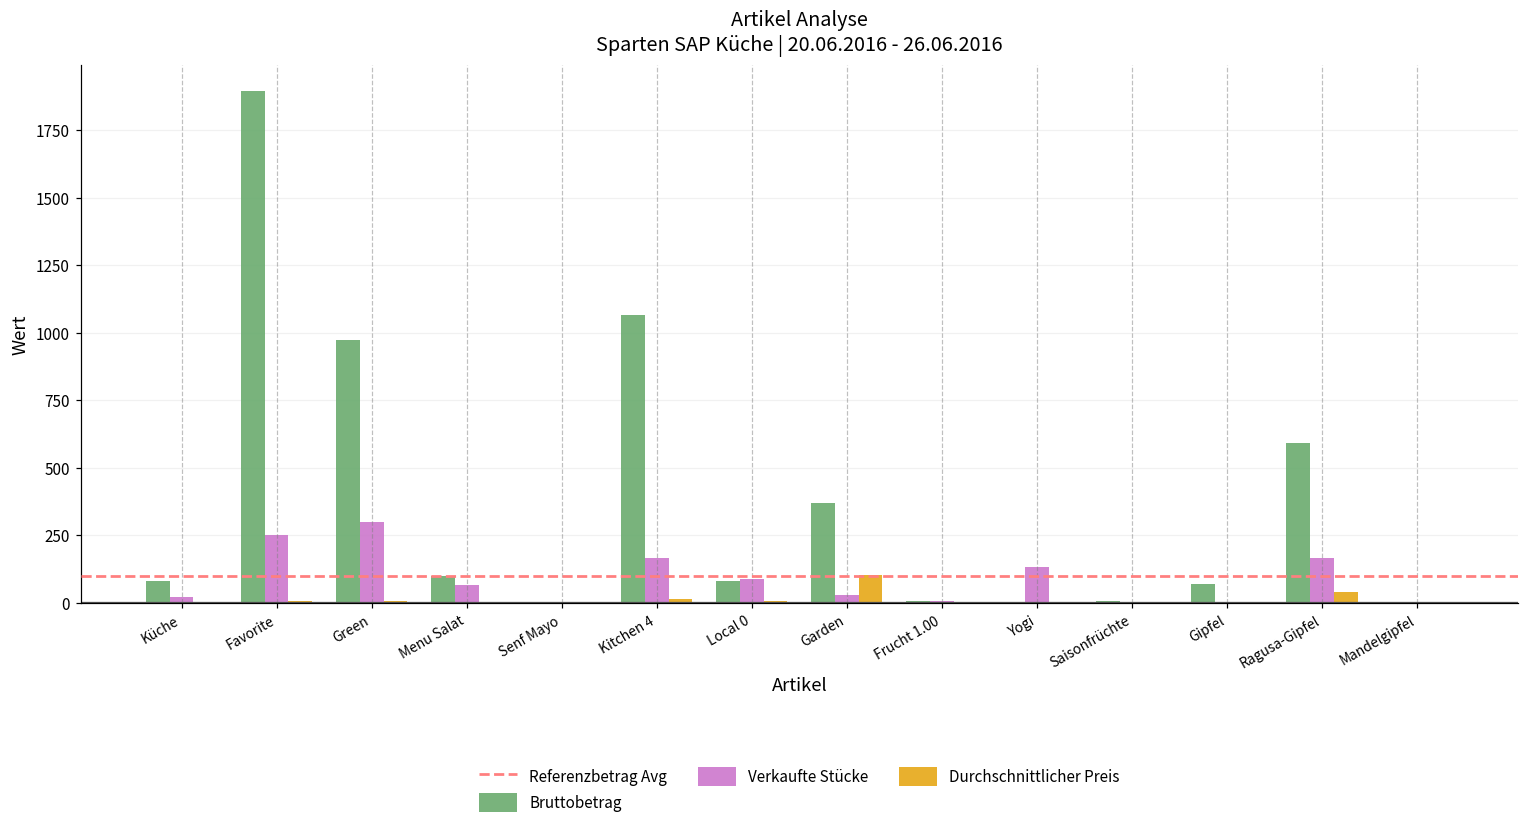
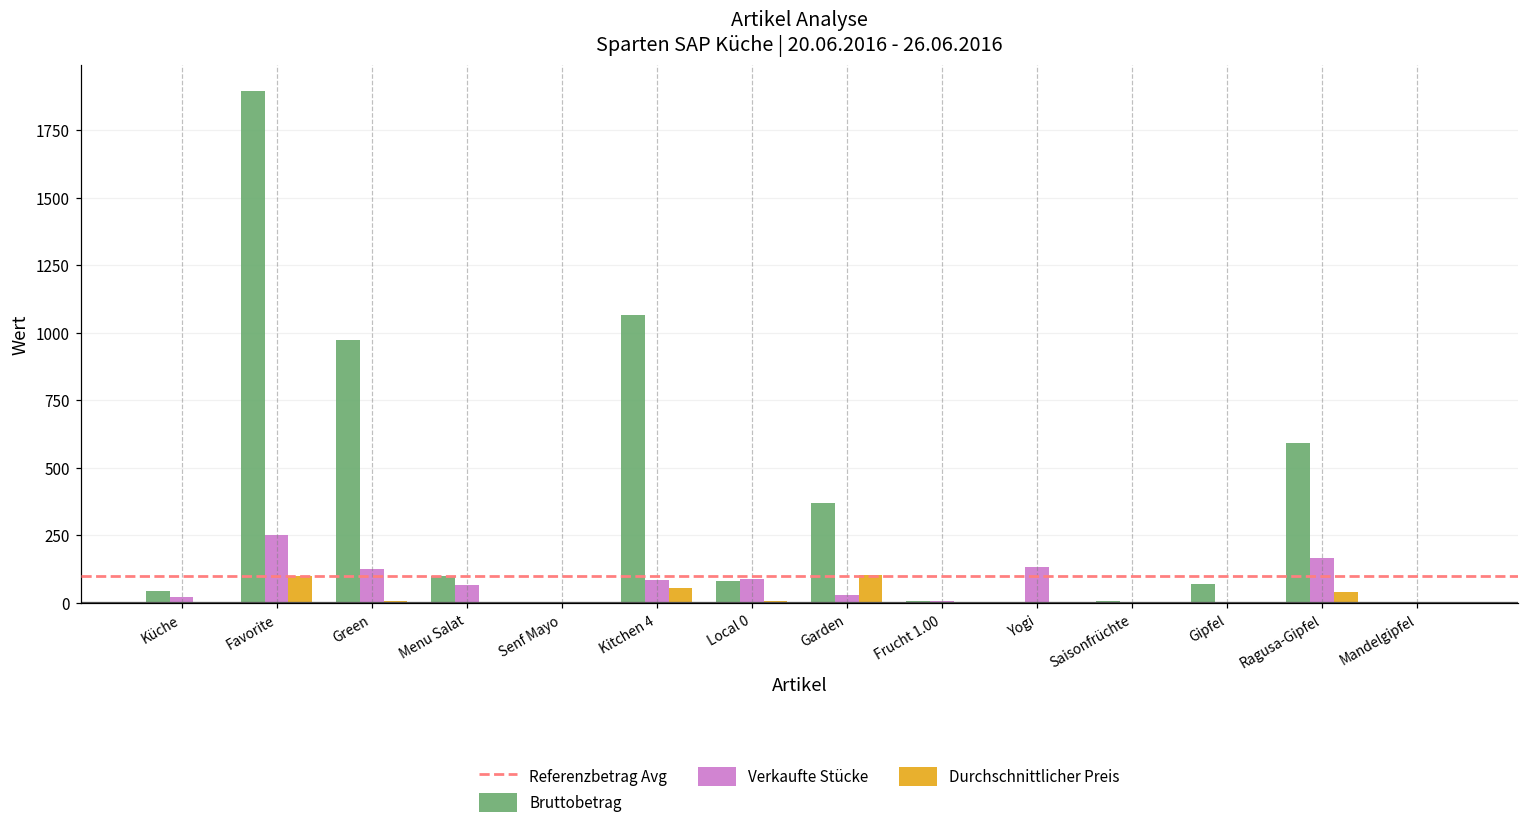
Bruttobetrag, Küche: 80 -> 40
Durchschnittlicher Preis, Favorite: 10 -> 100
Verkaufte Stücke, Green: 300 -> 130
Verkaufte Stücke, Kitchen 4: 160 -> 80
Durchschnittlicher Preis, Kitchen 4: 10 -> 50
